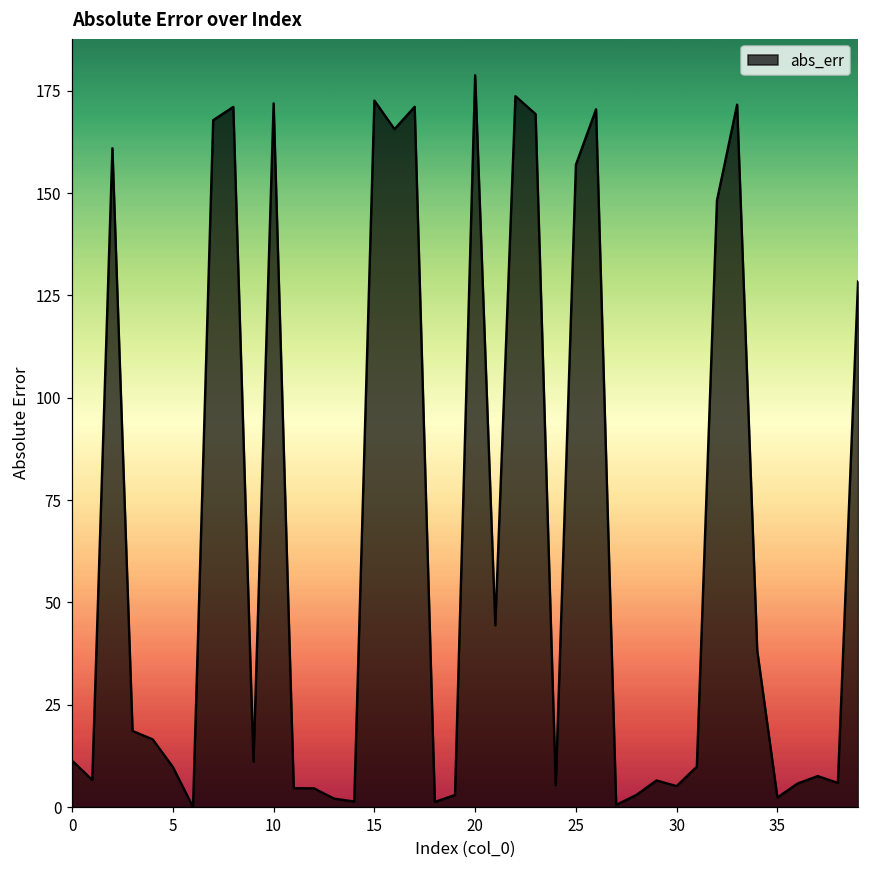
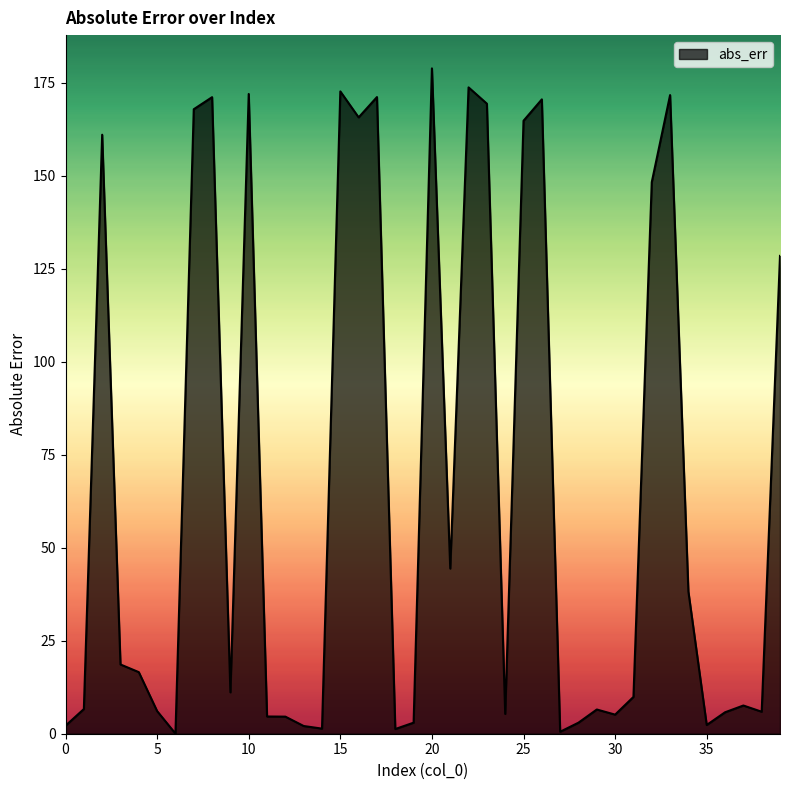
0: 11 -> 2
5: 10 -> 6
25: 157 -> 165
